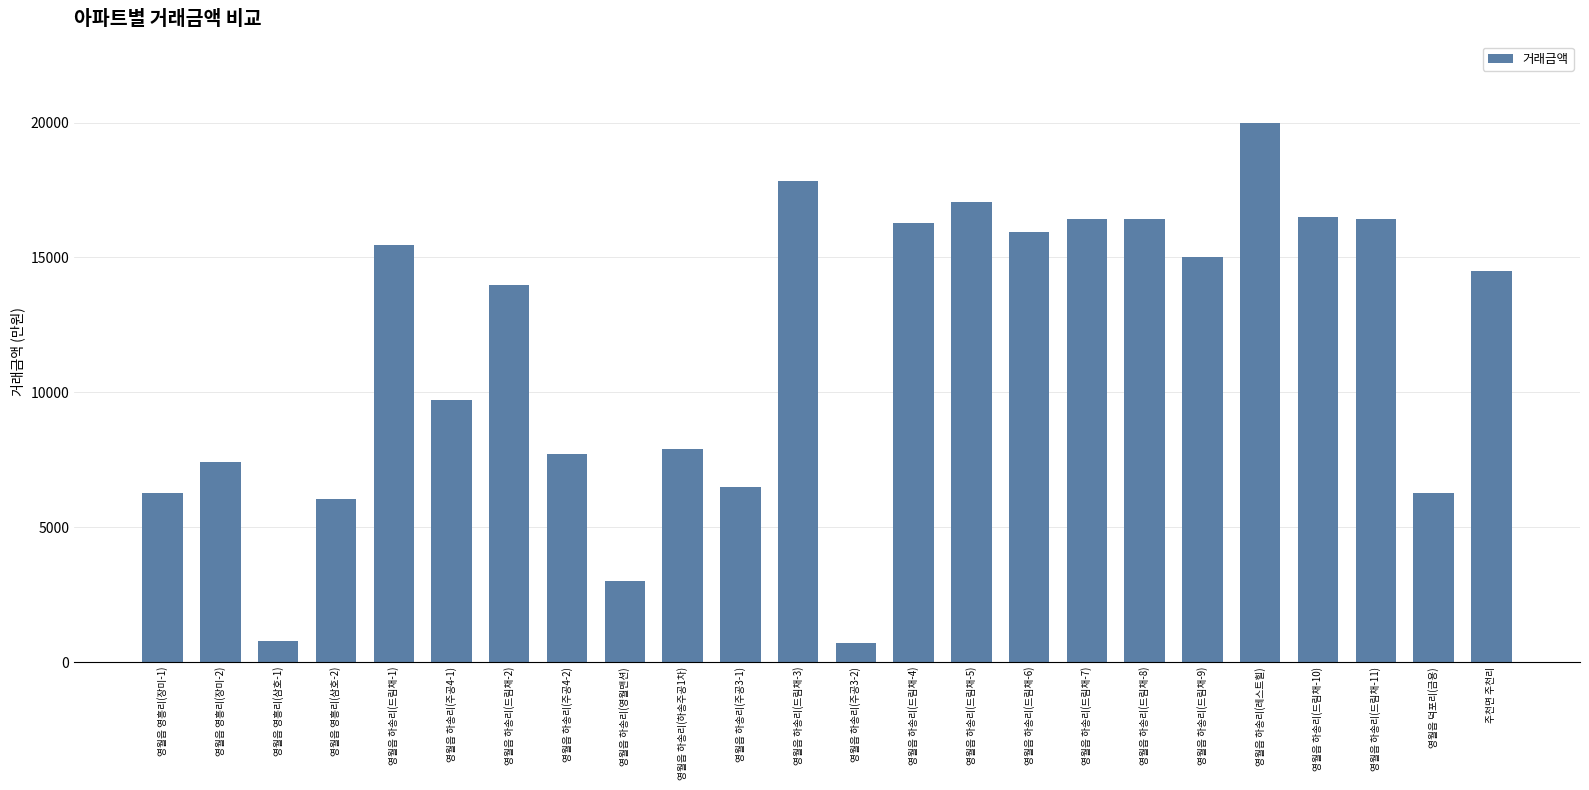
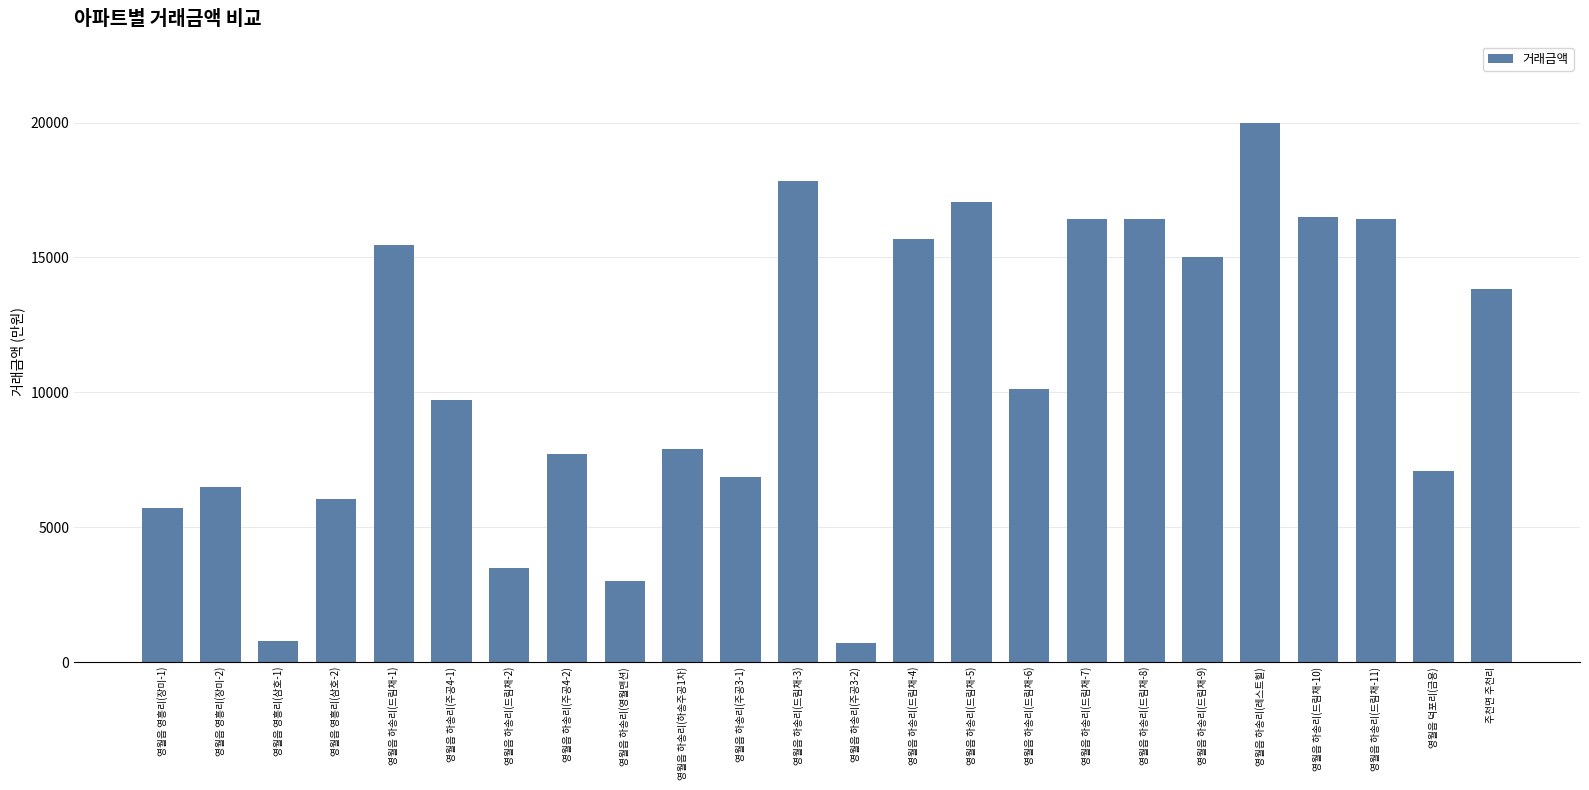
영월읍 영흥리(장미-1): 6300 -> 5700
영월읍 영흥리(장미-2): 7400 -> 6500
영월읍 하송리(드림채-2): 14000 -> 3500
영월읍 하송리(주공3-1): 6500 -> 6900
영월읍 하송리(드림채-4): 16300 -> 15700
영월읍 하송리(드림채-6): 15900 -> 10100
영월읍 덕포리(금용): 6300 -> 7100
주천면 주천리: 14500 -> 13800
